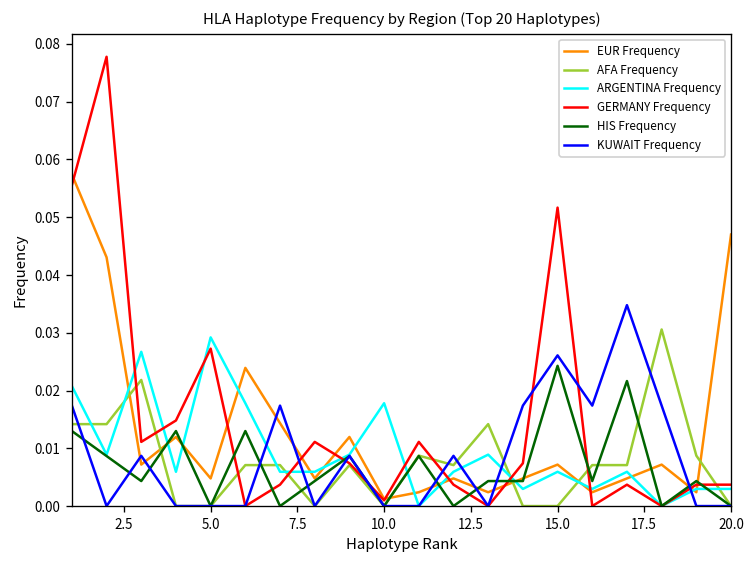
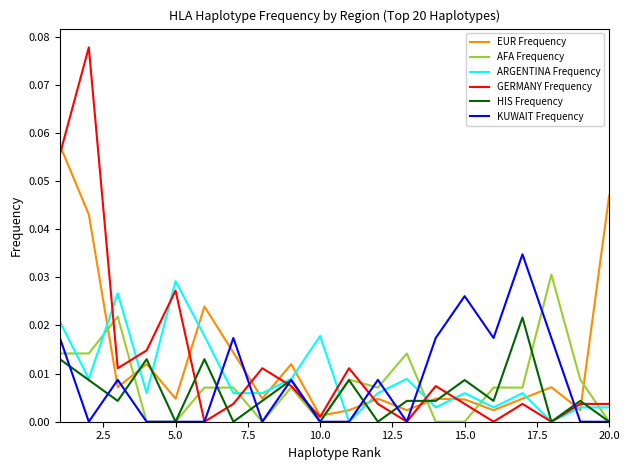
EUR Frequency, 15.0: 0.007 -> 0.005
GERMANY Frequency, 15.0: 0.052 -> 0.004
HIS Frequency, 15.0: 0.024 -> 0.009
